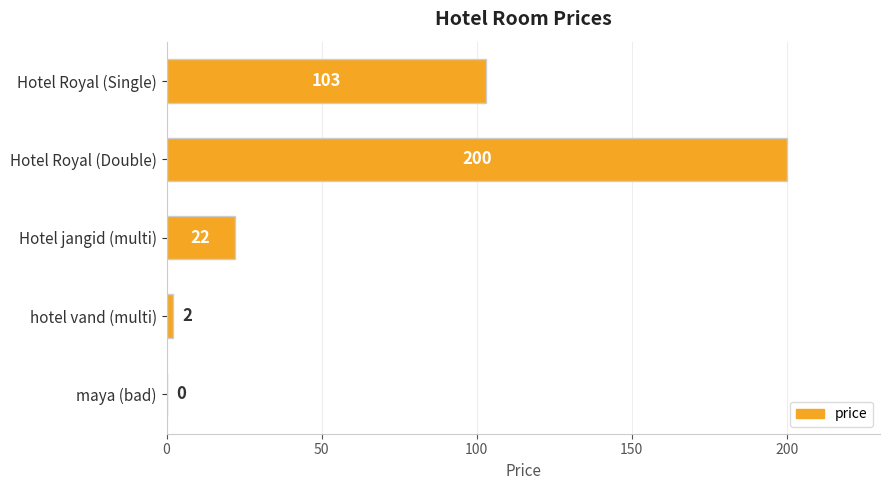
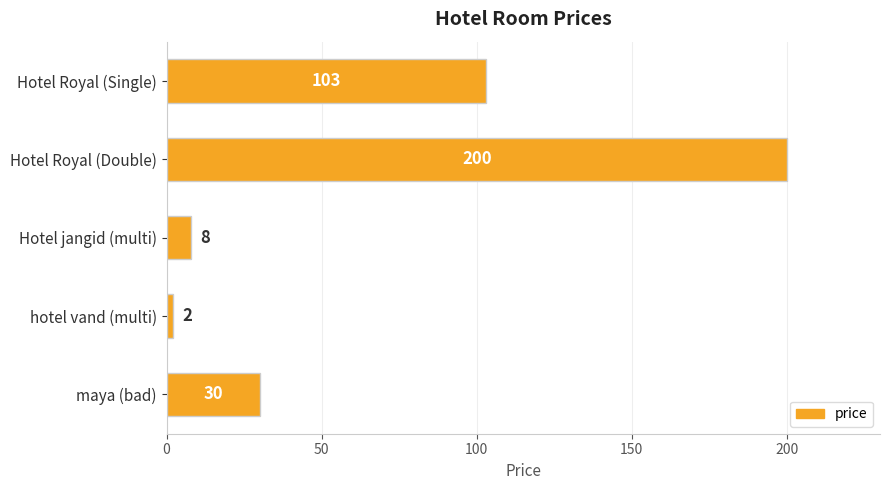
Hotel jangid (multi): 22 -> 8
maya (bad): 0 -> 30
